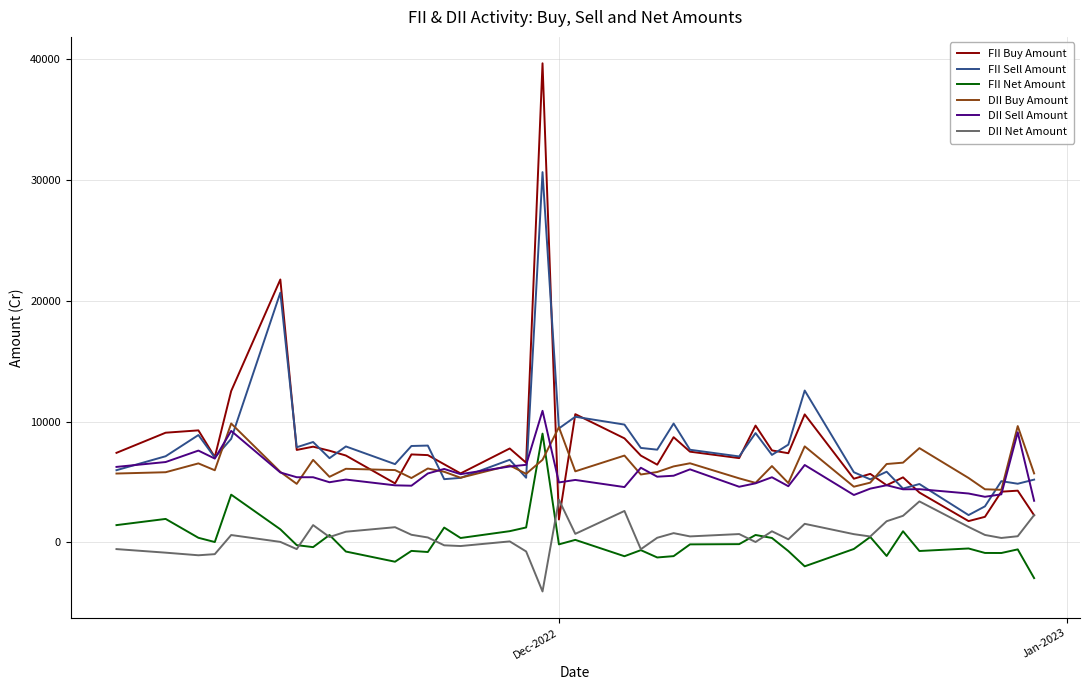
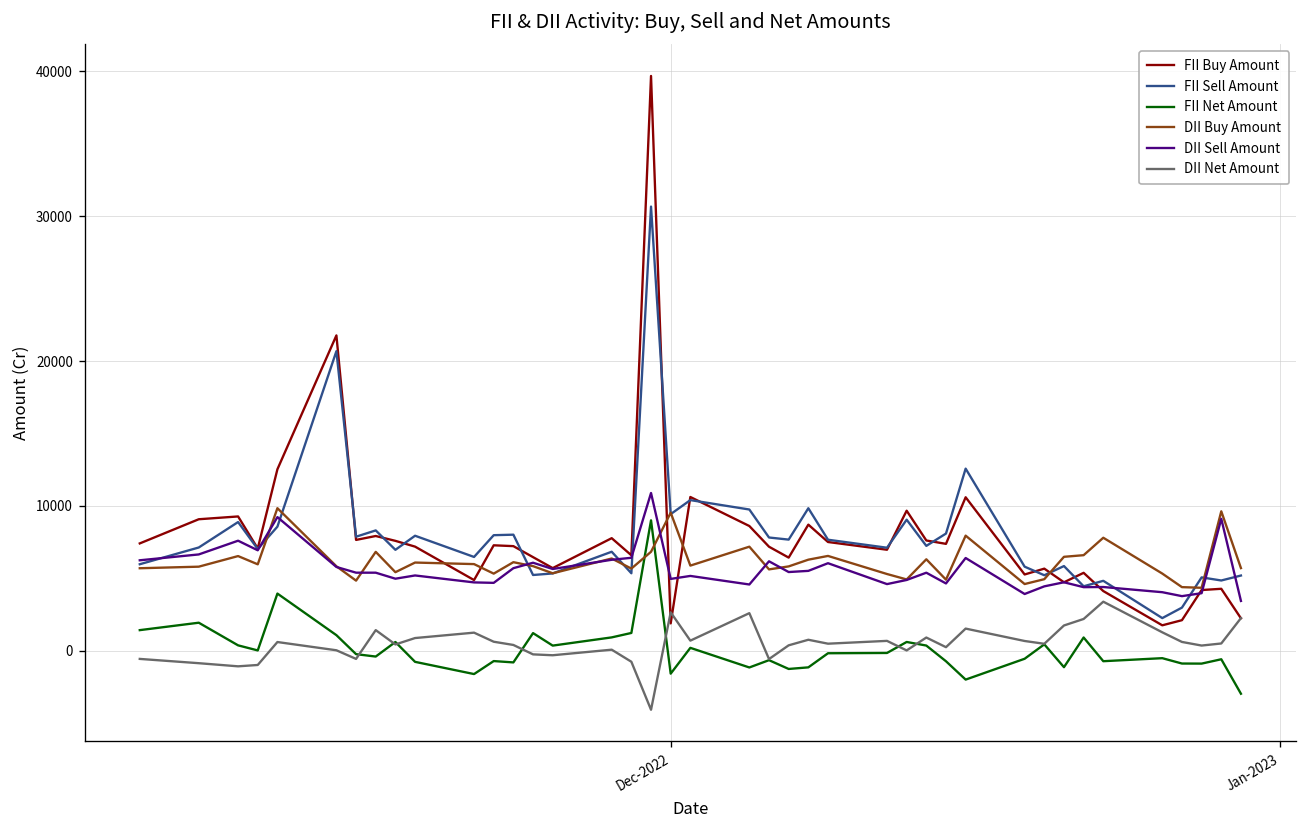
FII Net Amount, Dec-2022: -200 -> -1600
DII Net Amount, Dec-2022: 3500 -> 2700
